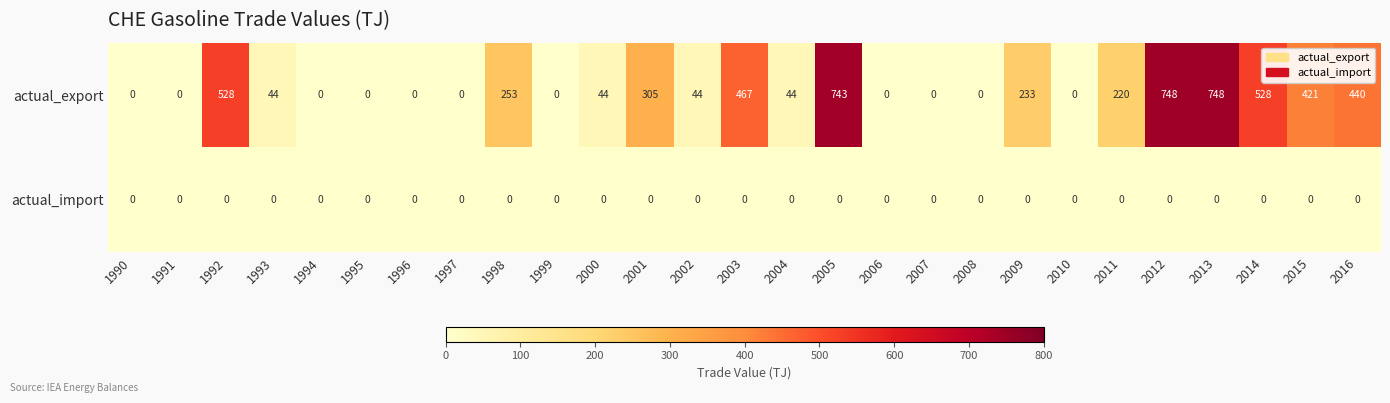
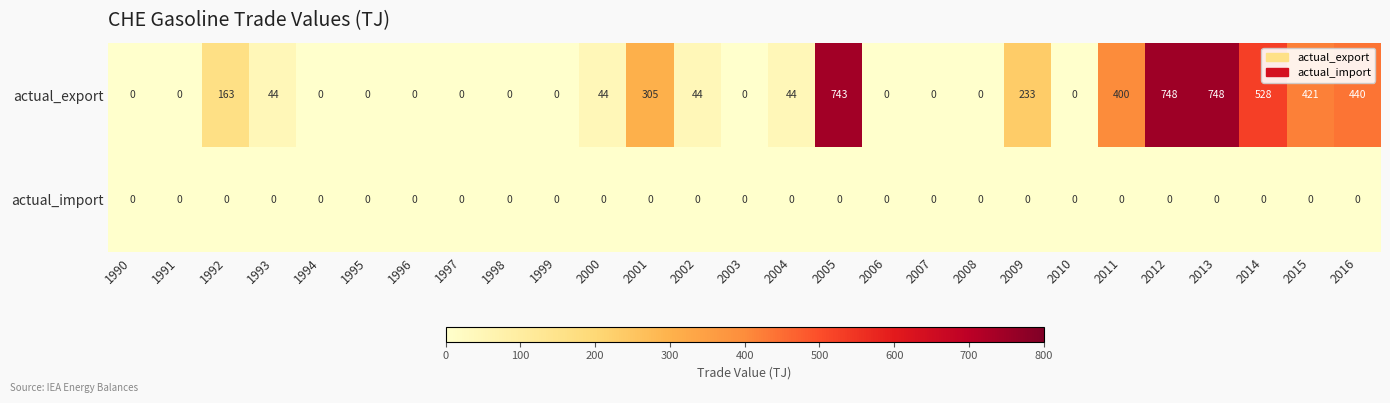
actual_export, 1992: 528 -> 163
actual_export, 1998: 253 -> 0
actual_export, 2003: 467 -> 0
actual_export, 2011: 220 -> 400
